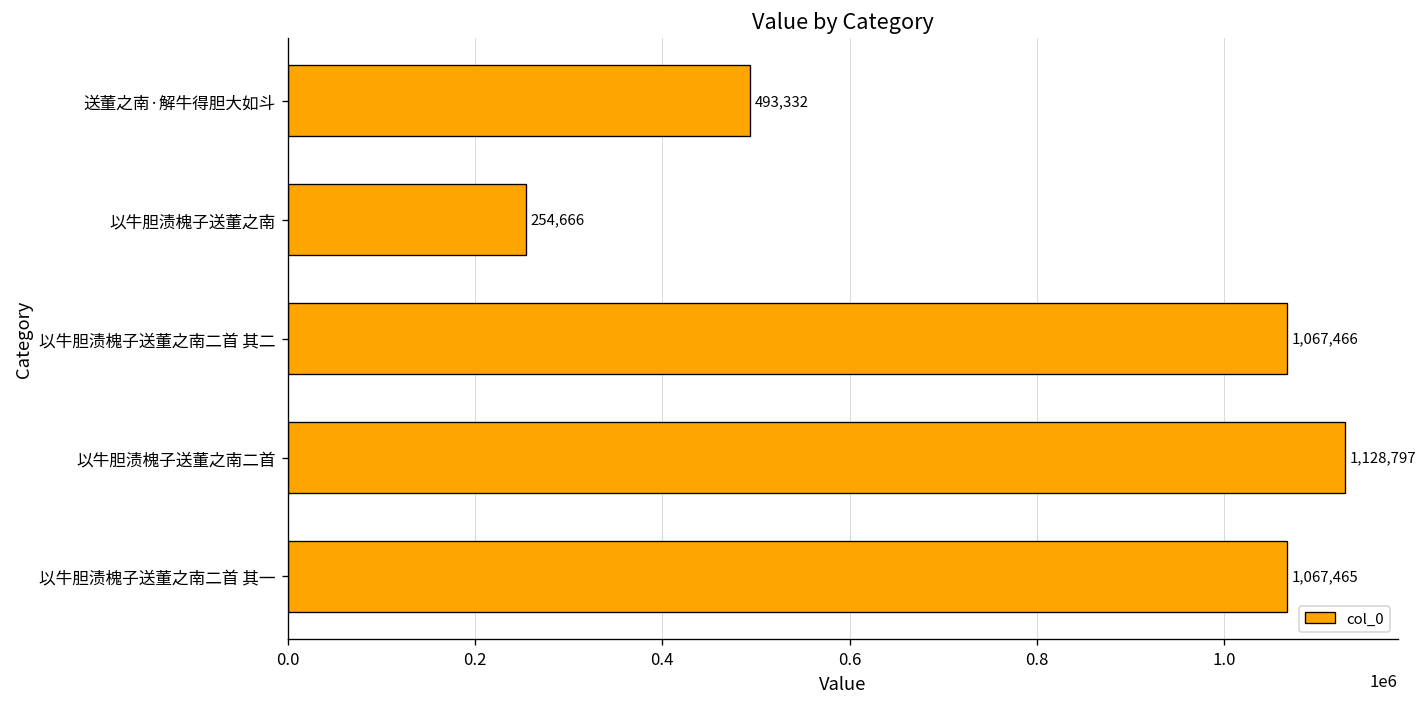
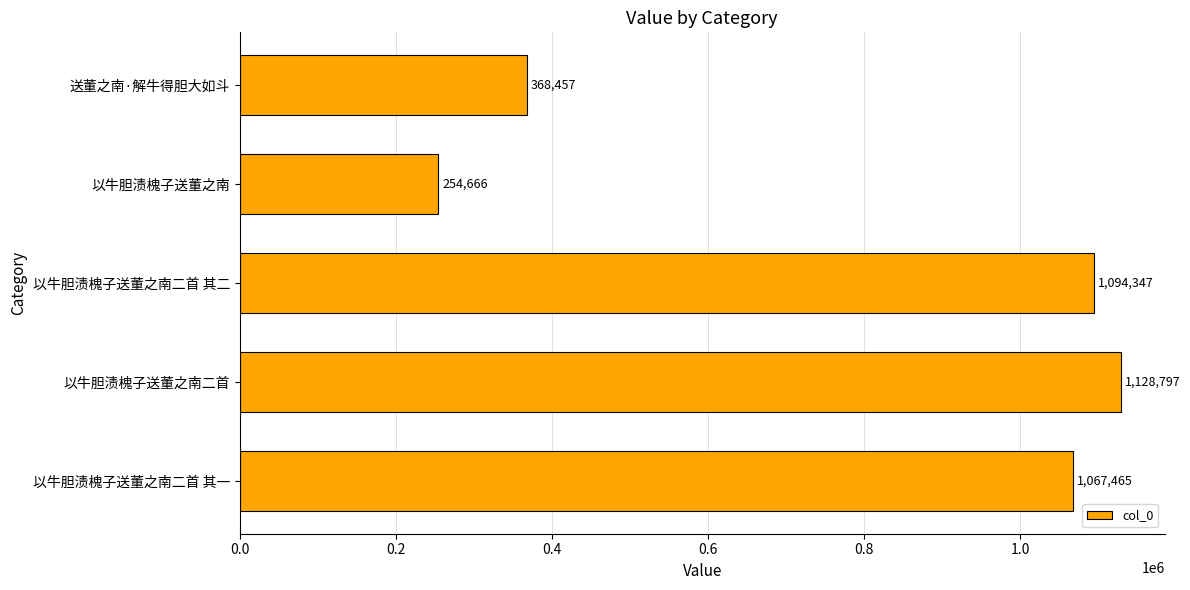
送董之南·解牛得胆大如斗: 493,332 -> 368,457
以牛胆渍槐子送董之南二首 其二: 1,067,466 -> 1,094,347
